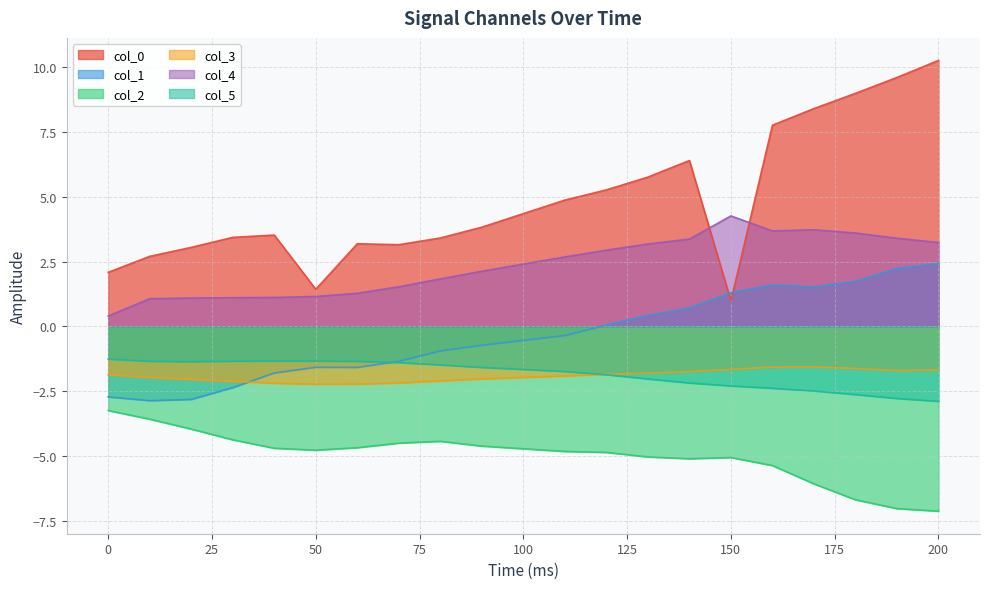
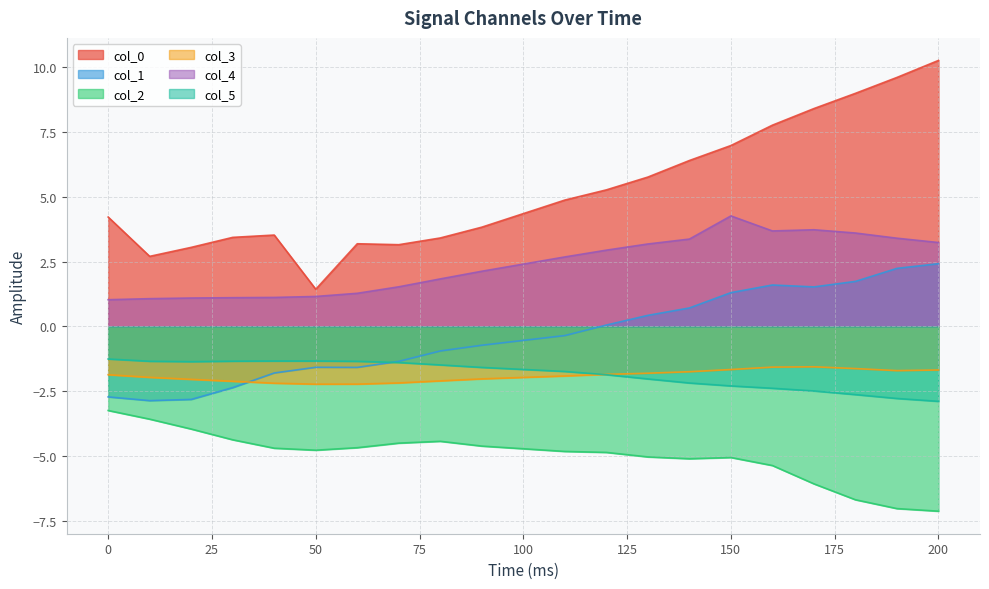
col_0, 0: 2.1 -> 4.2
col_4, 0: 0.4 -> 1.0
col_0, 150: 1.0 -> 7.0
